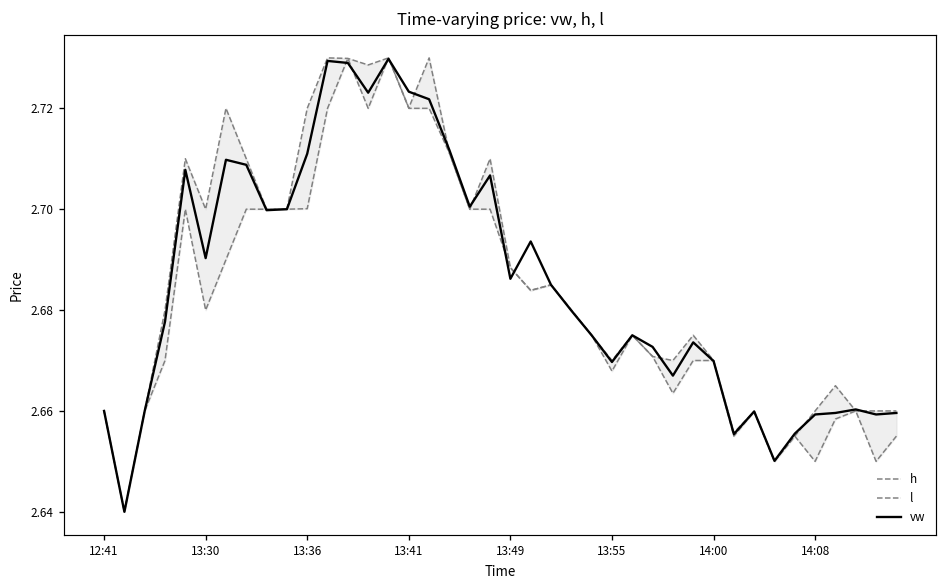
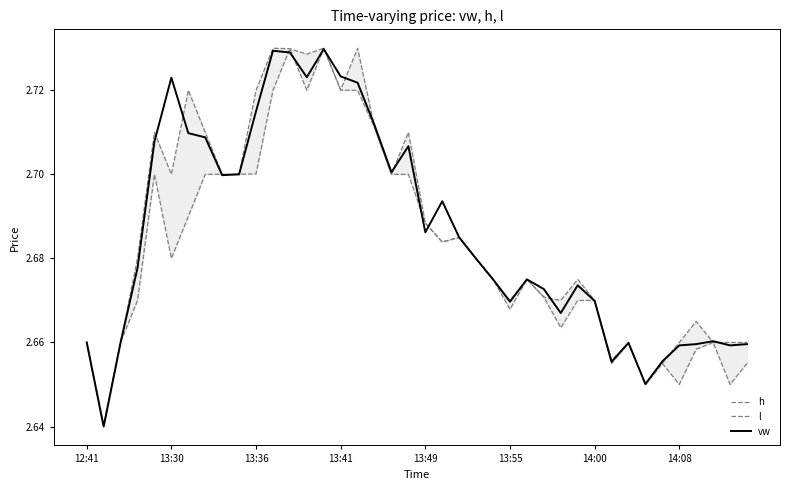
vw, 13:30: 2.690 -> 2.723
vw, 13:36: 2.711 -> 2.715
